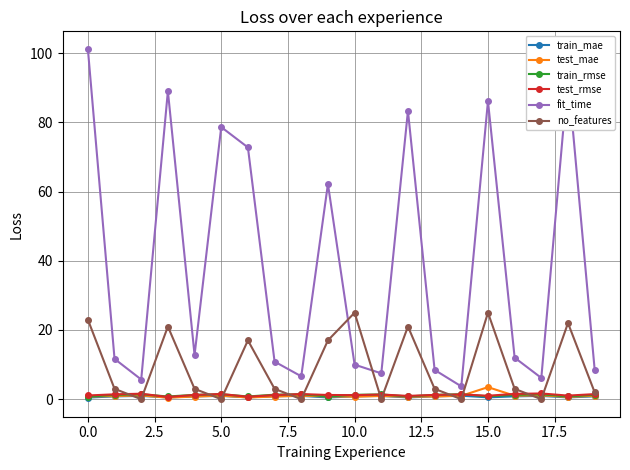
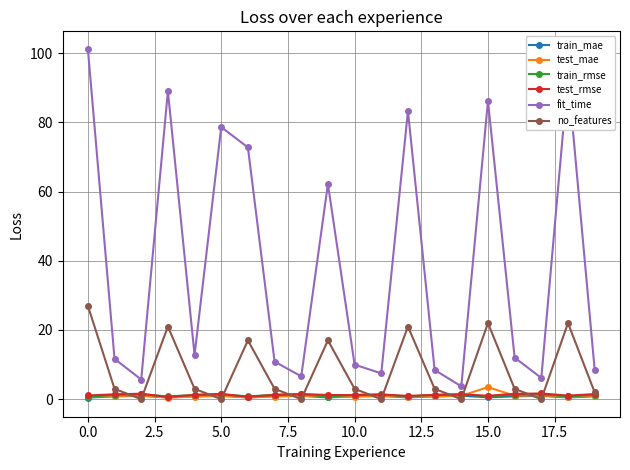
no_features, 0.0: 23 -> 27
no_features, 10.0: 25 -> 3
no_features, 15.0: 25 -> 22
